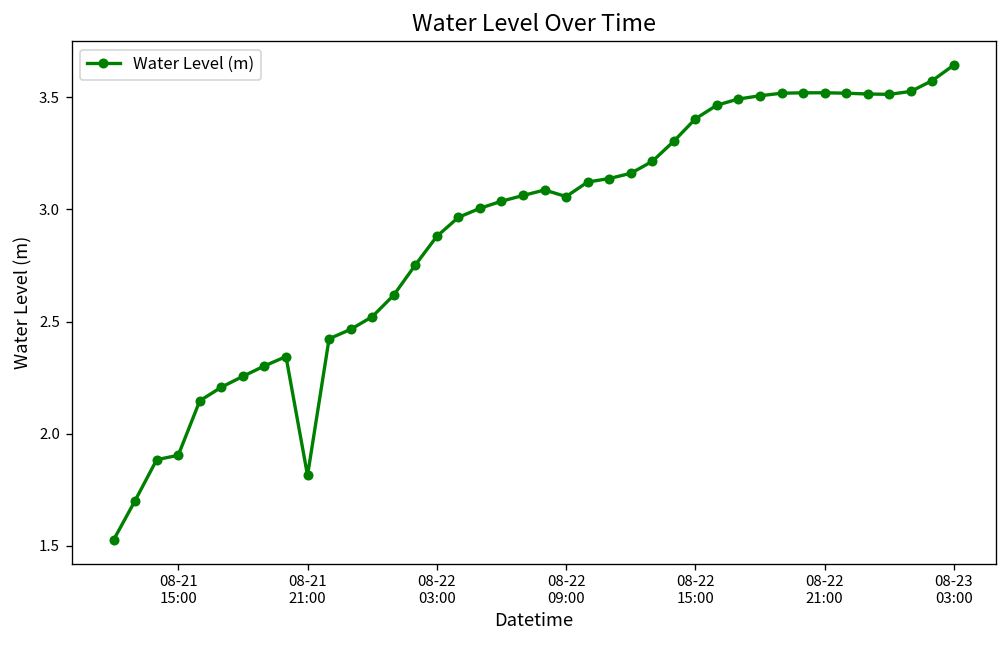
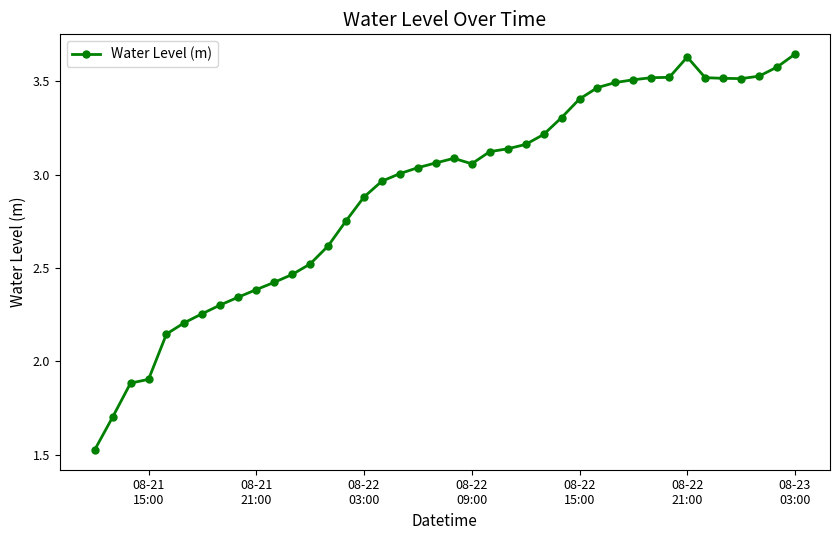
08-21 21:00: 1.81 -> 2.38
08-22 21:00: 3.52 -> 3.63
